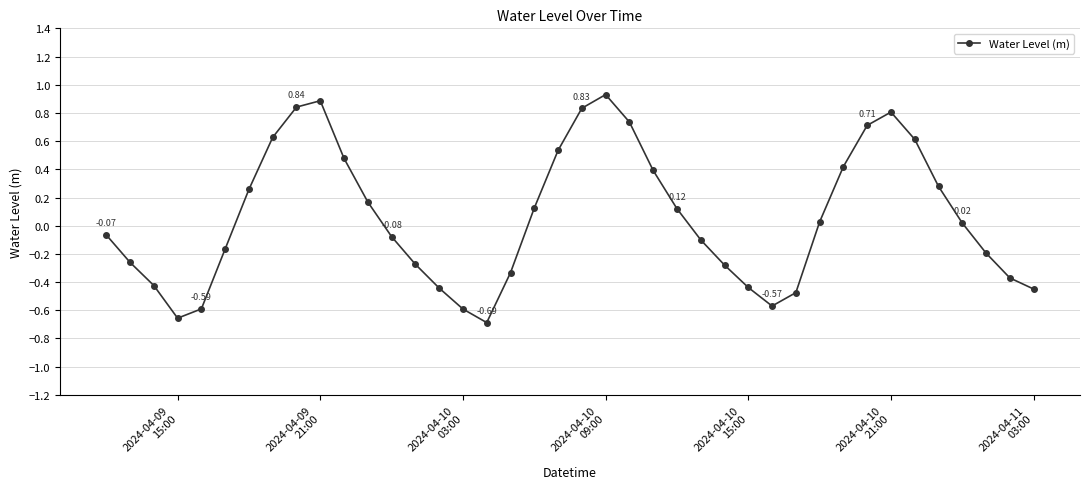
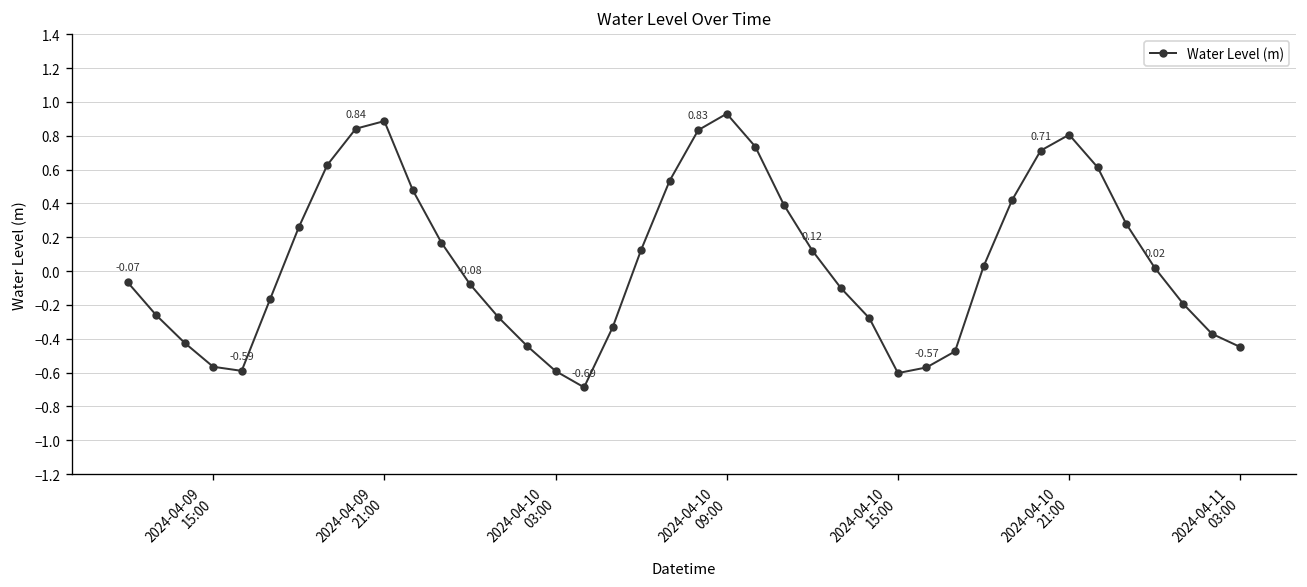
2024-04-09 15:00: -0.66 -> -0.57
2024-04-10 15:00: -0.44 -> -0.60
